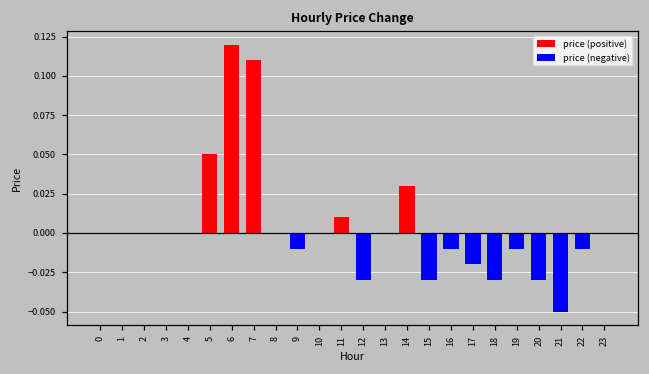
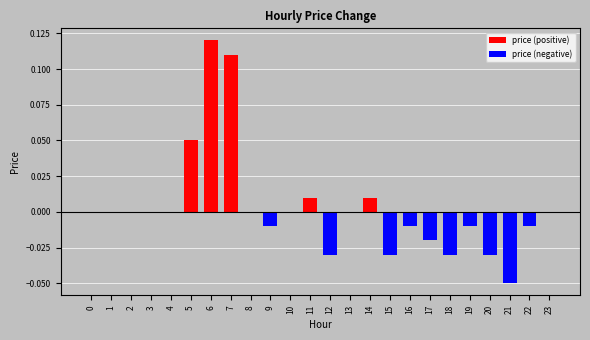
price (positive), 14: 0.03 -> 0.01
